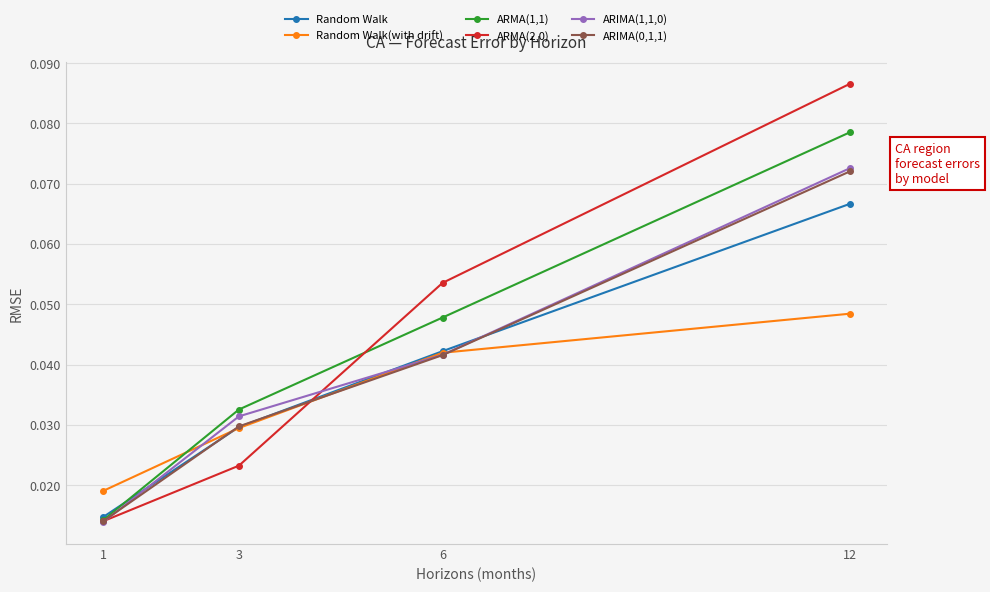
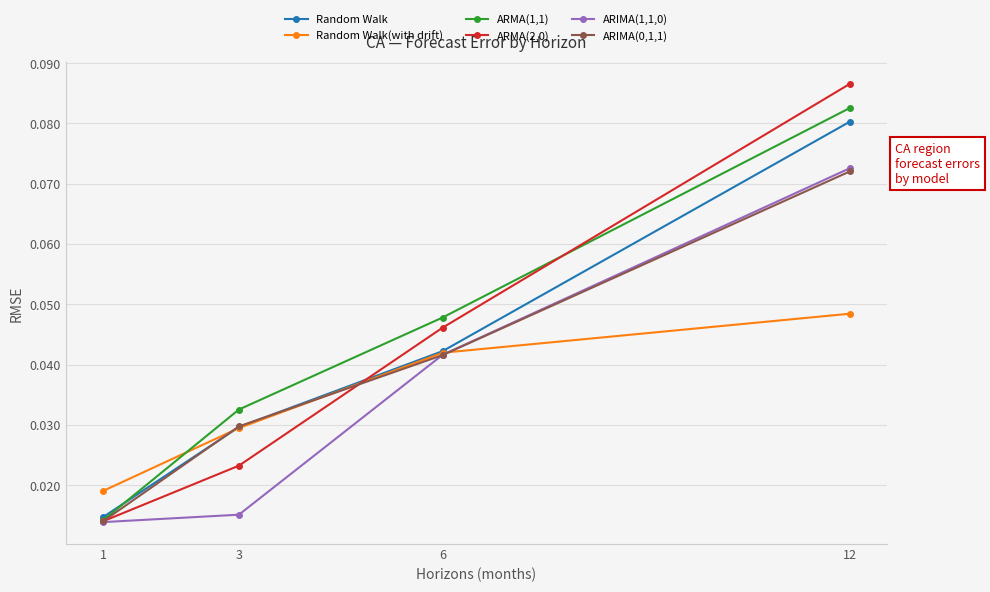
ARIMA(1,1,0), 3: 0.031 -> 0.015
ARMA(2,0), 6: 0.054 -> 0.046
Random Walk, 12: 0.067 -> 0.080
ARMA(1,1), 12: 0.079 -> 0.083
